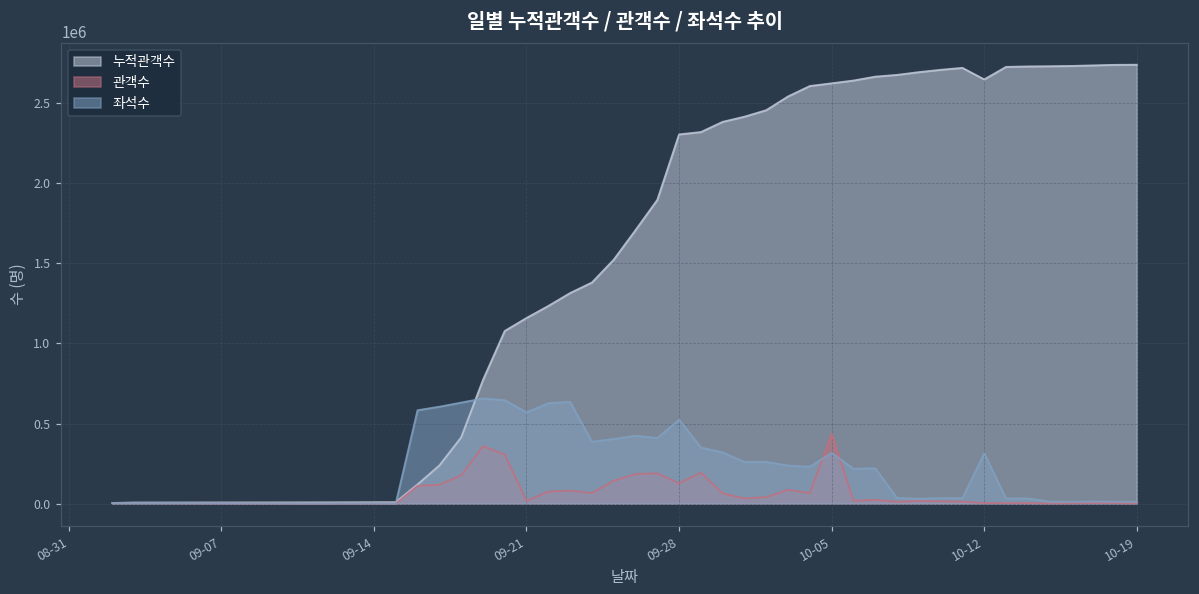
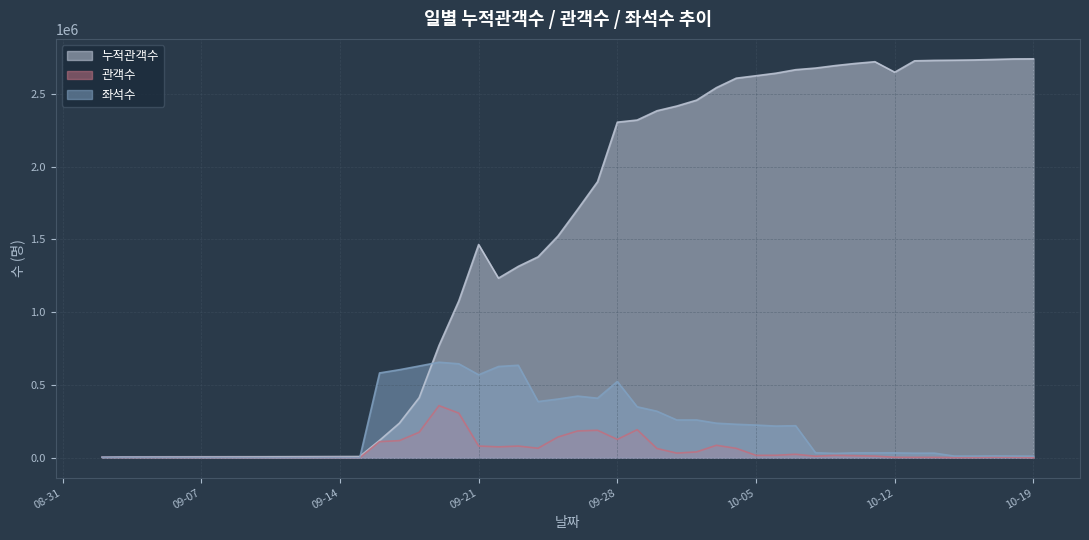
누적관객수, 09-21: 1160000 -> 1470000
관객수, 09-21: 20000 -> 80000
관객수, 10-05: 440000 -> 20000
좌석수, 10-05: 320000 -> 220000
좌석수, 10-12: 310000 -> 30000
